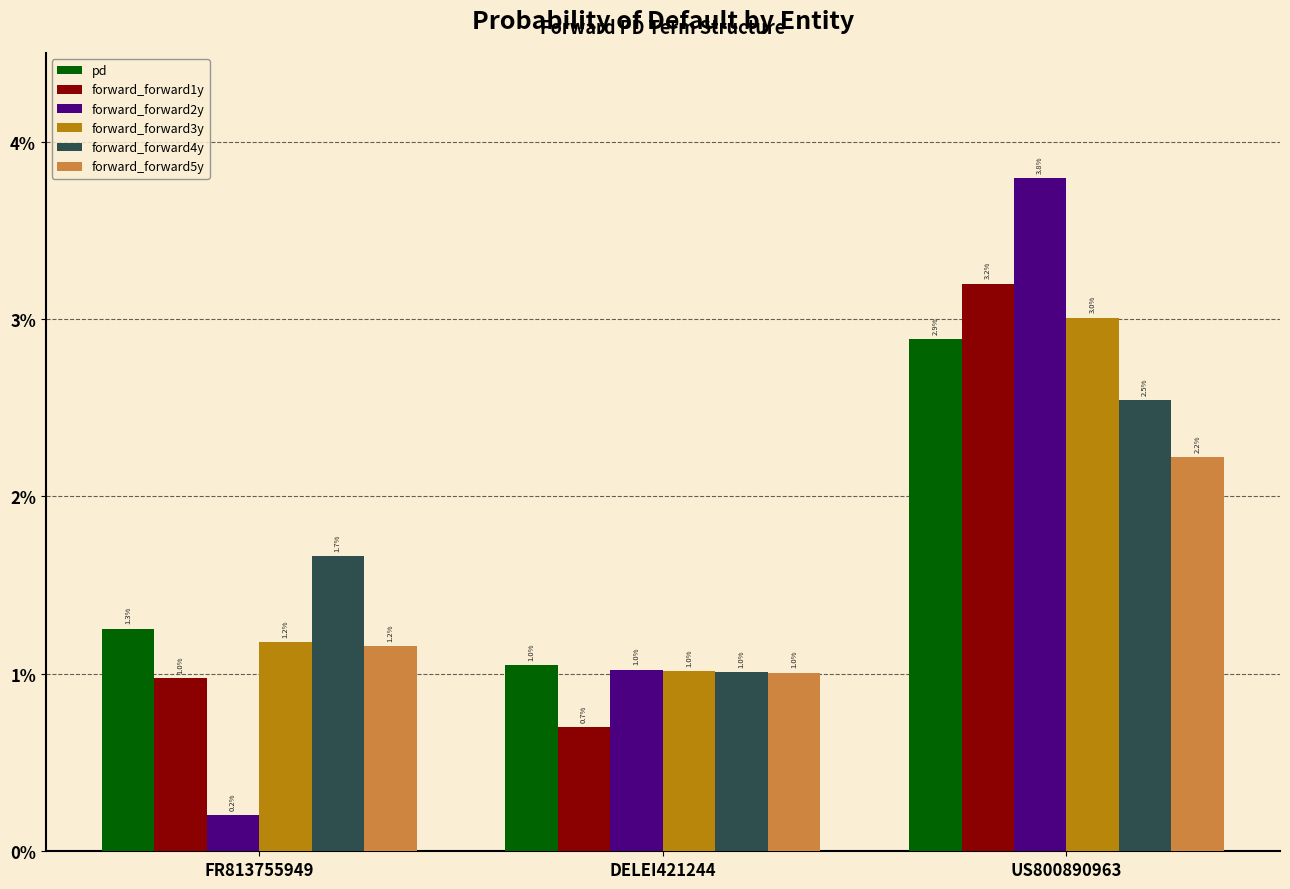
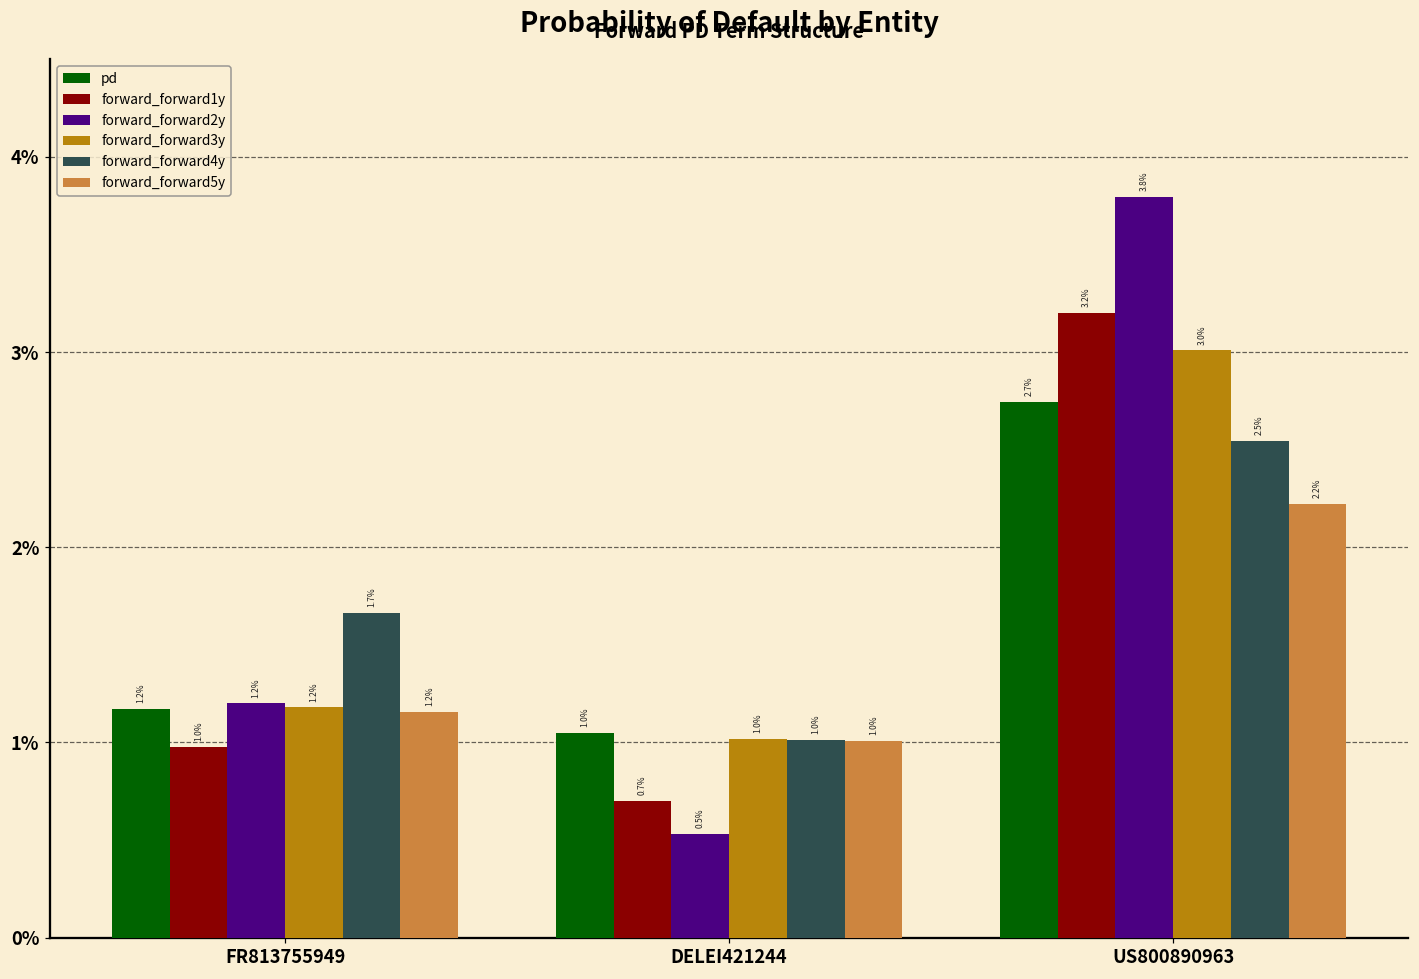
pd, FR813755949: 1.3% -> 1.2%
forward_forward2y, FR813755949: 0.2% -> 1.2%
forward_forward2y, DELEI421244: 1.0% -> 0.5%
pd, US800890963: 2.9% -> 2.7%
